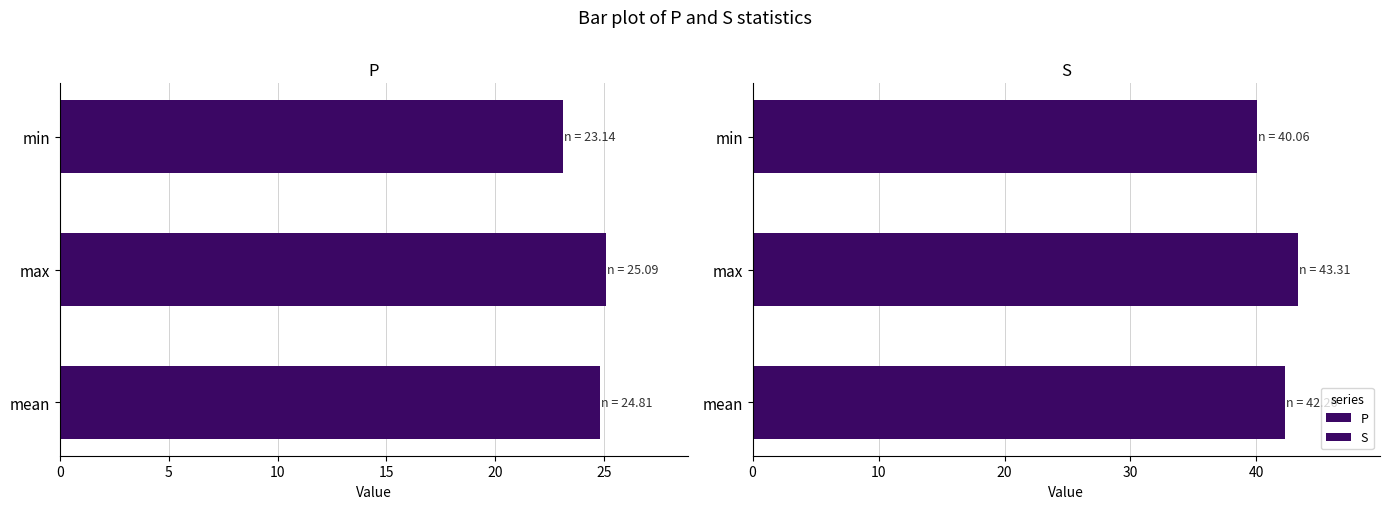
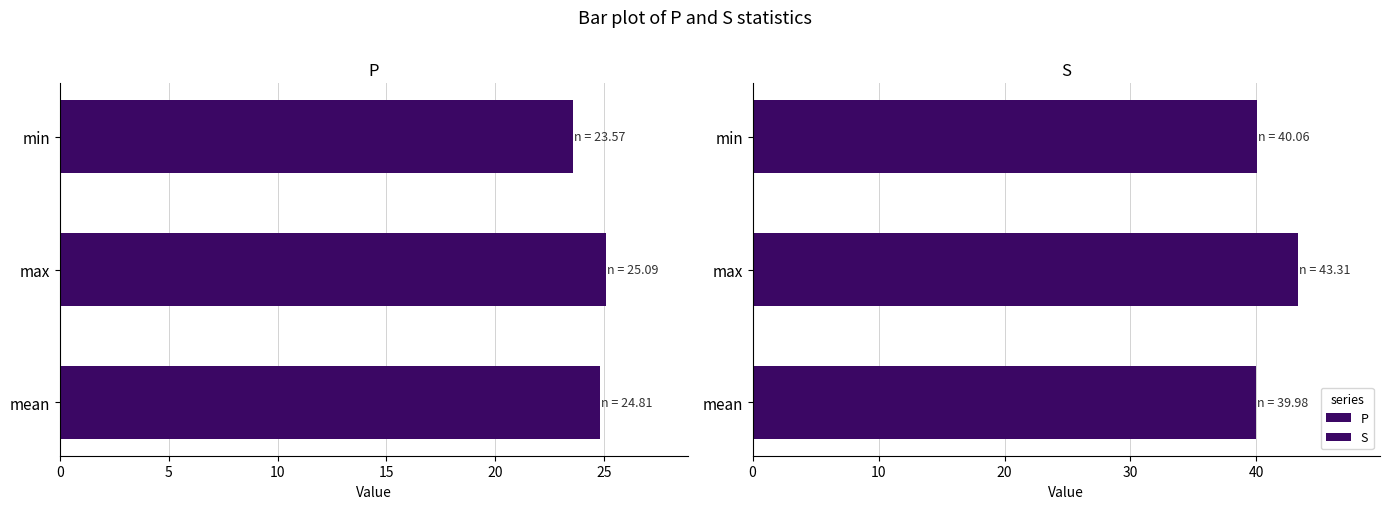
P, min: 23.14 -> 23.57
S, mean: 42.3 -> 40.0
